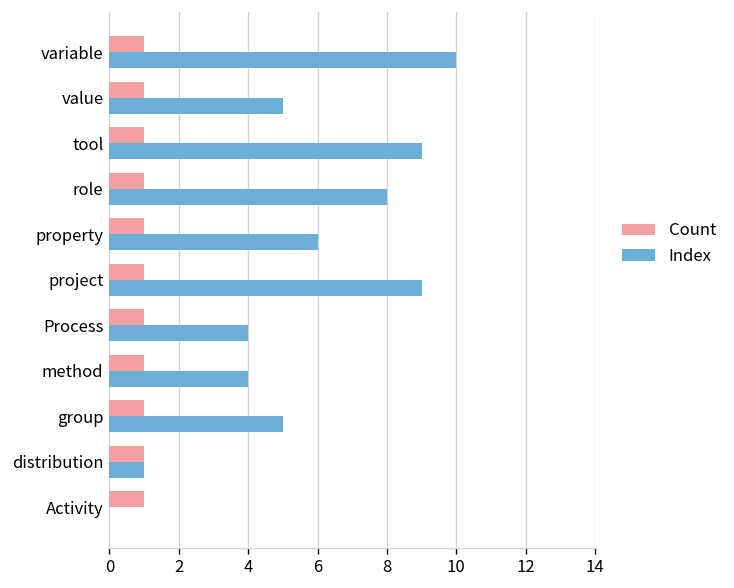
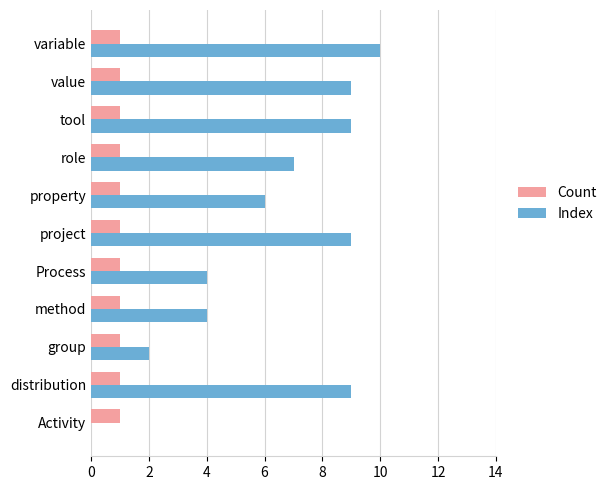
Index, value: 5 -> 9
Index, role: 8 -> 7
Index, group: 5 -> 2
Index, distribution: 1 -> 9
